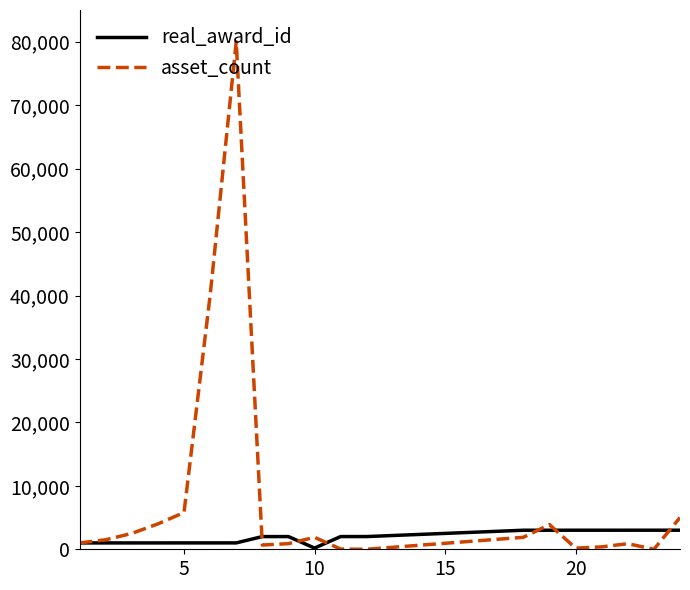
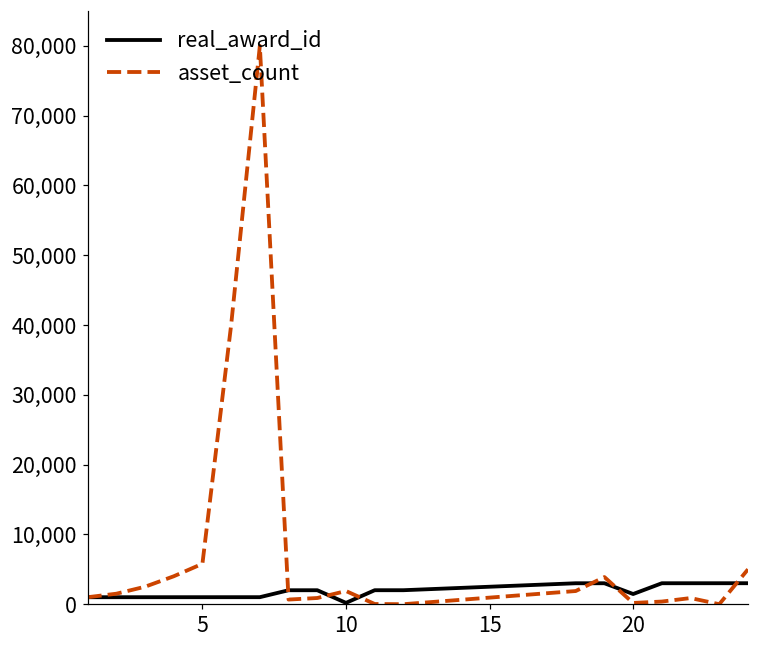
real_award_id, 20: 3,000 -> 1,000
